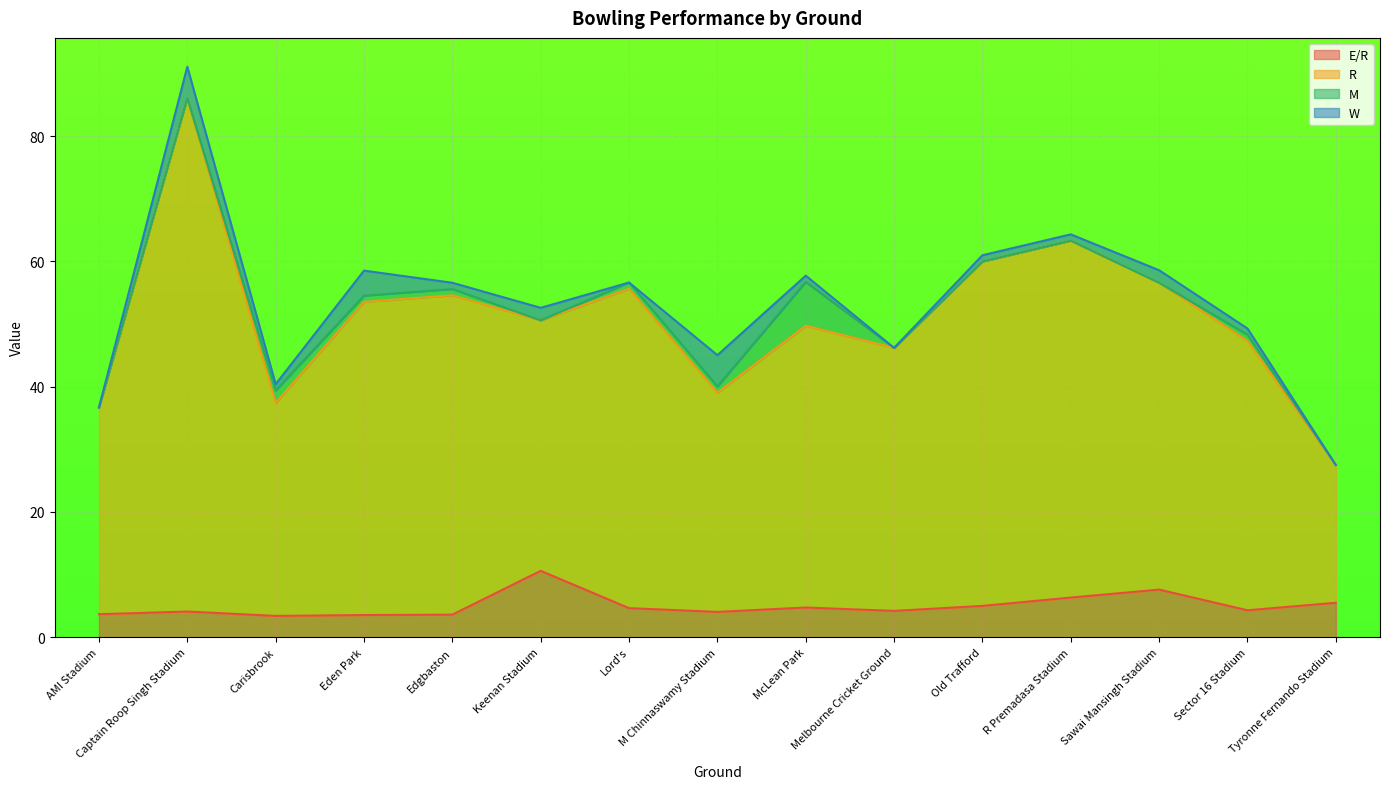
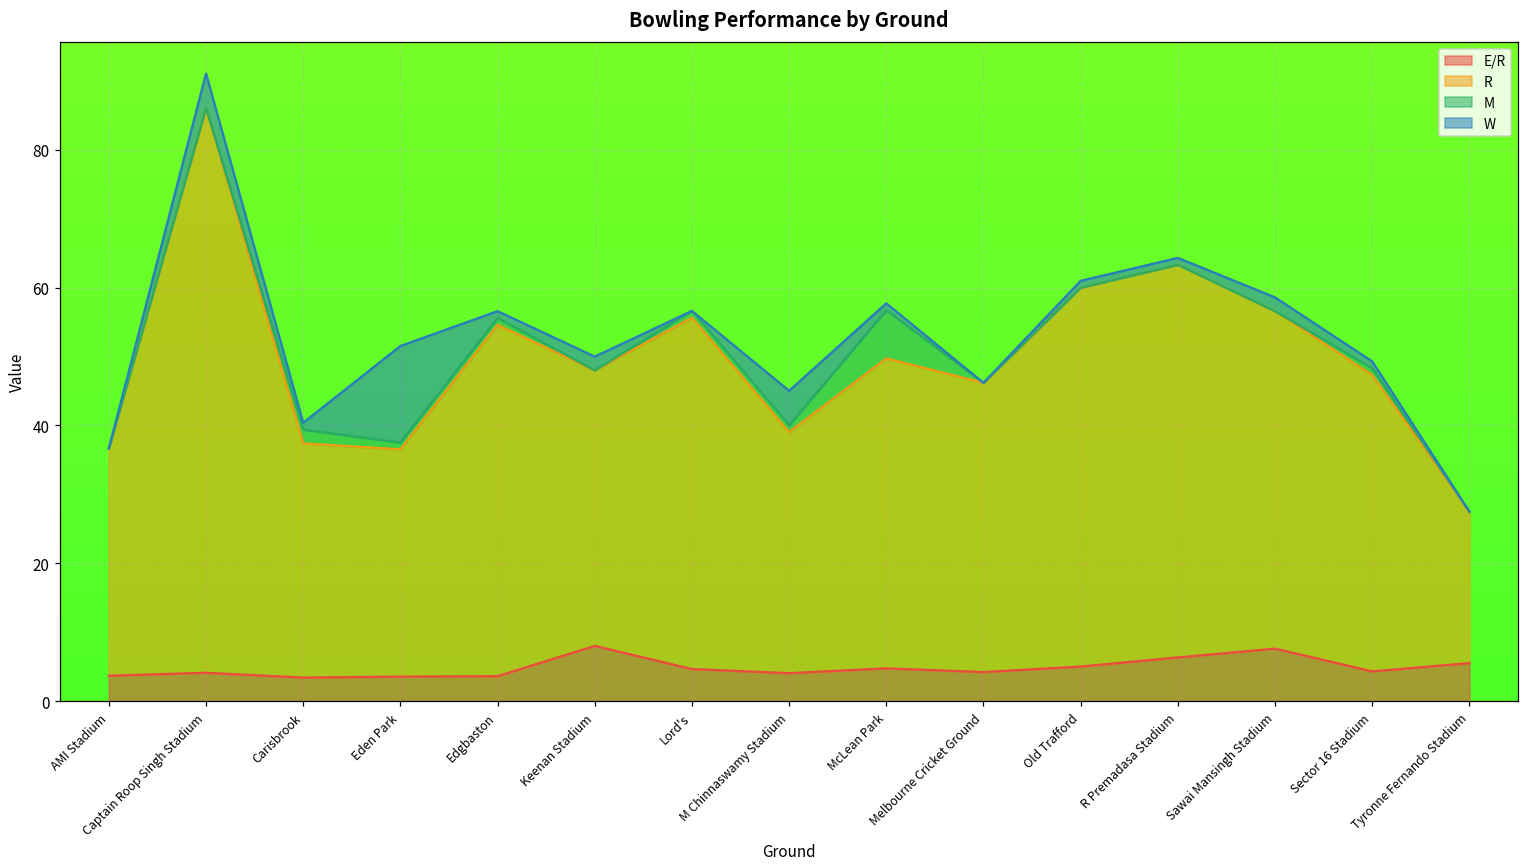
R, Eden Park: 50 -> 33
W, Eden Park: 4 -> 14
E/R, Keenan Stadium: 11 -> 8
